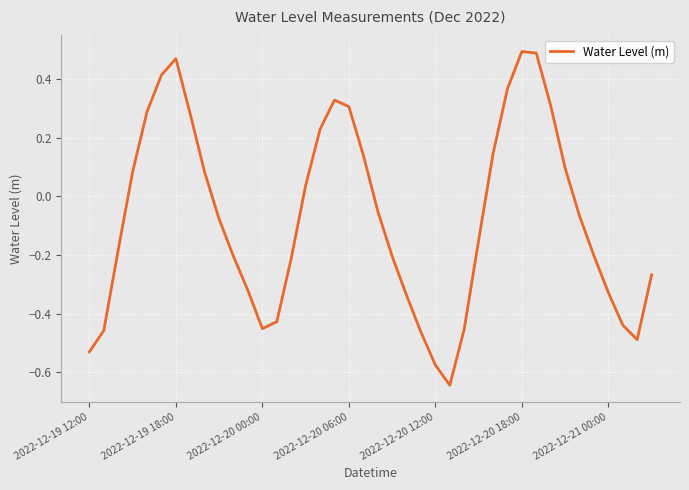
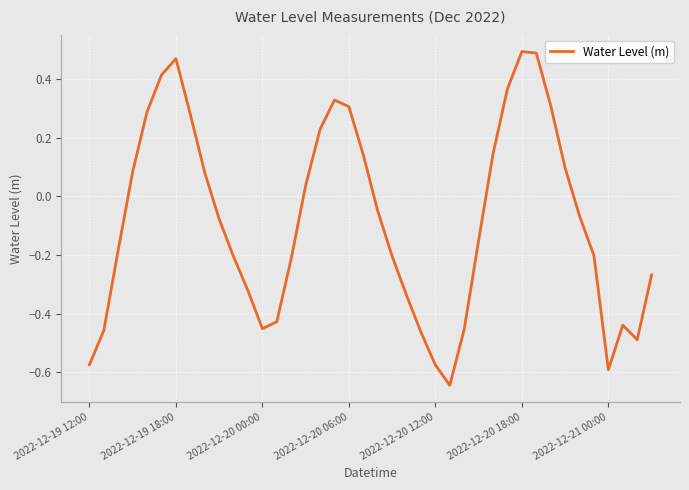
2022-12-19 12:00: -0.53 -> -0.57
2022-12-21 00:00: -0.33 -> -0.59
